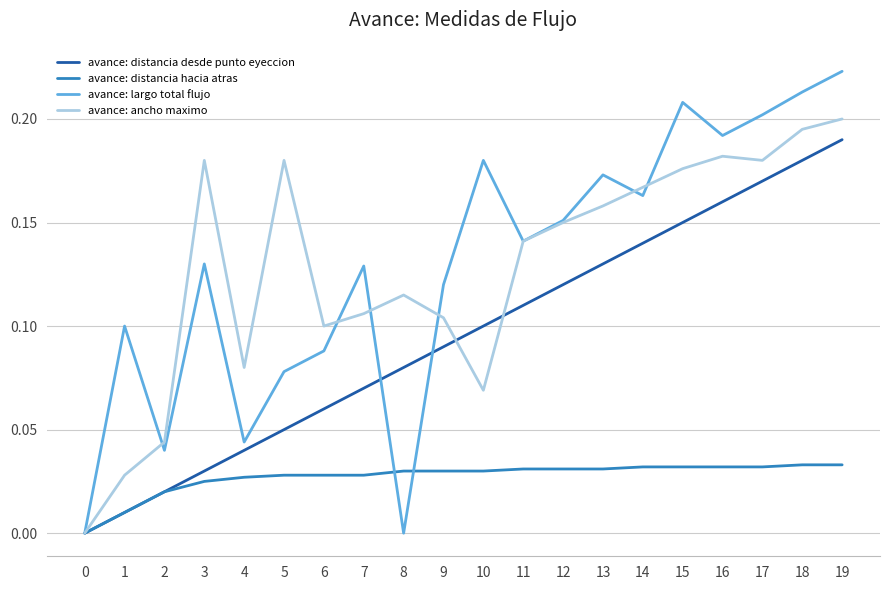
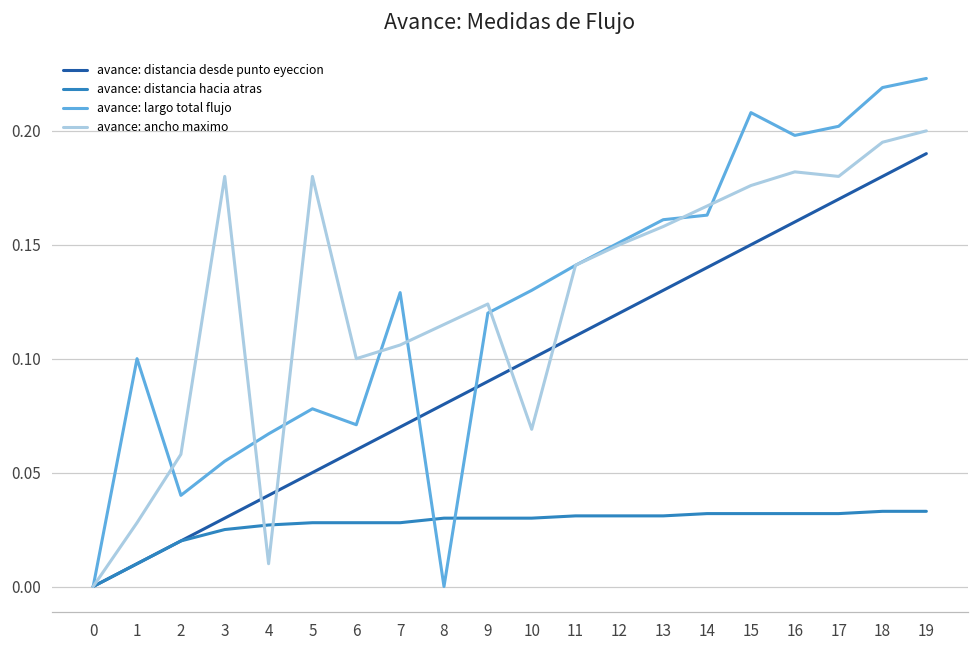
avance: ancho maximo, 2: 0.044 -> 0.058
avance: largo total flujo, 3: 0.130 -> 0.055
avance: largo total flujo, 4: 0.044 -> 0.067
avance: ancho maximo, 4: 0.08 -> 0.01
avance: largo total flujo, 6: 0.088 -> 0.071
avance: ancho maximo, 9: 0.104 -> 0.124
avance: largo total flujo, 10: 0.18 -> 0.13
avance: largo total flujo, 13: 0.173 -> 0.161
avance: largo total flujo, 16: 0.192 -> 0.198
avance: largo total flujo, 18: 0.213 -> 0.219
